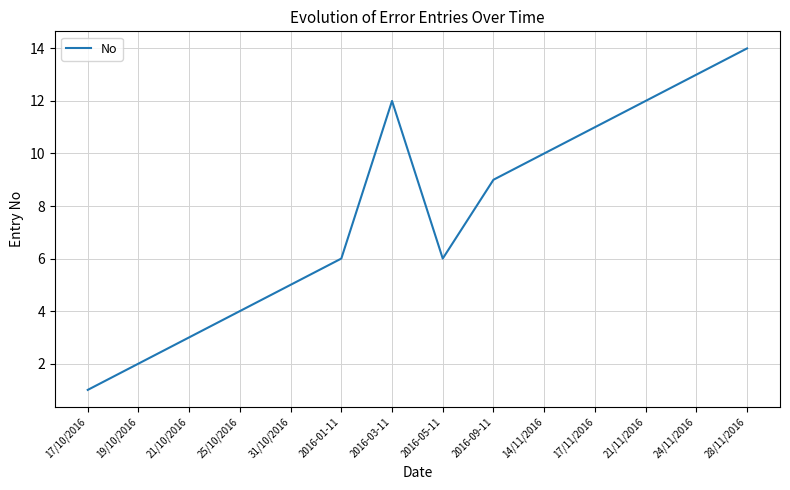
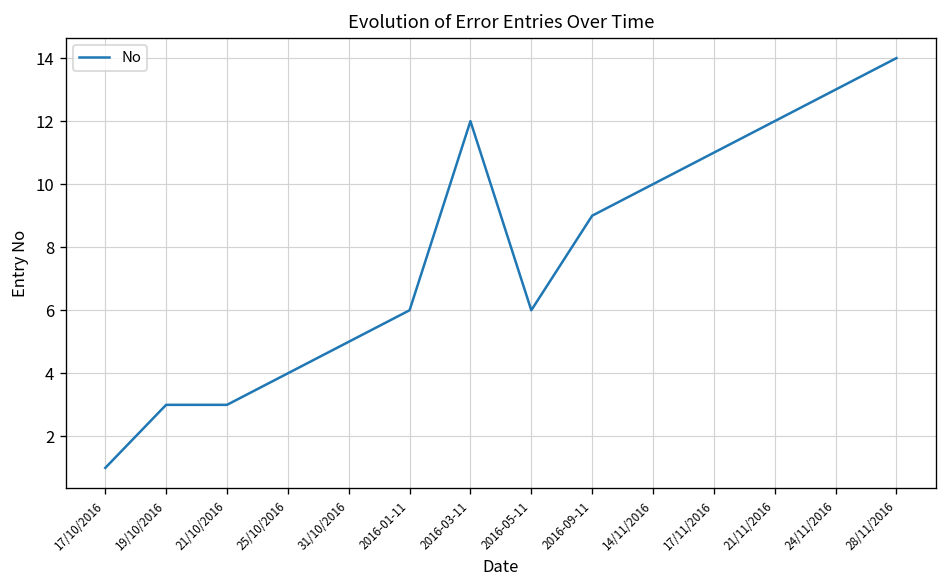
19/10/2016: 2 -> 3
